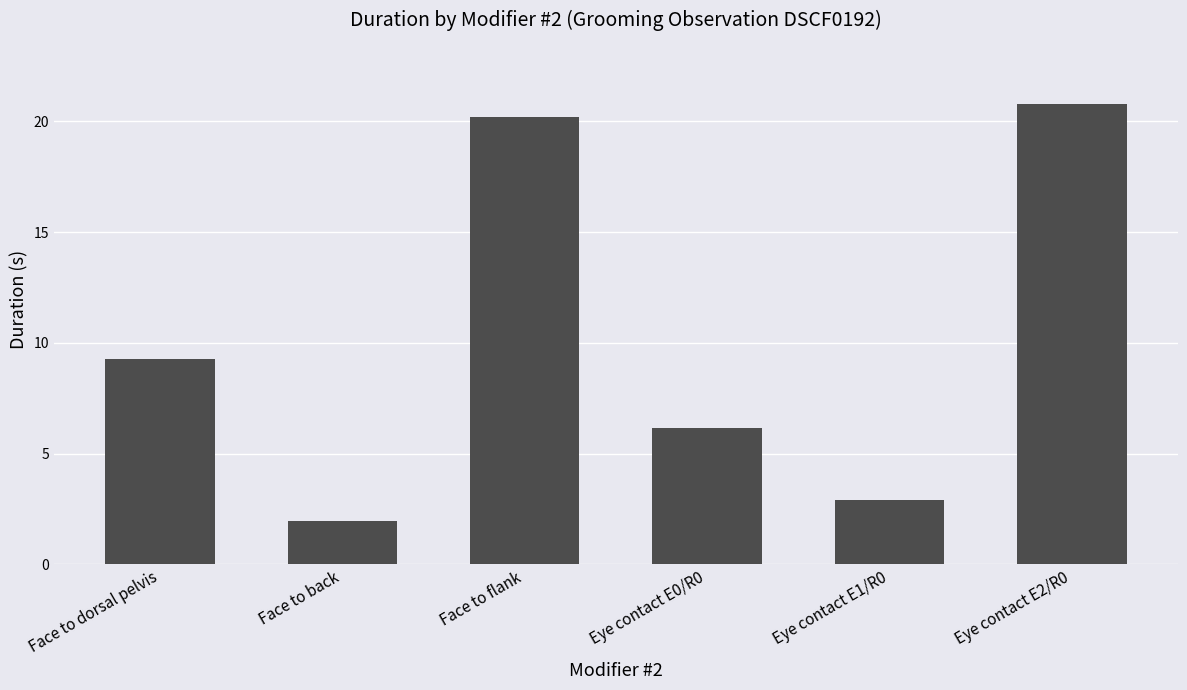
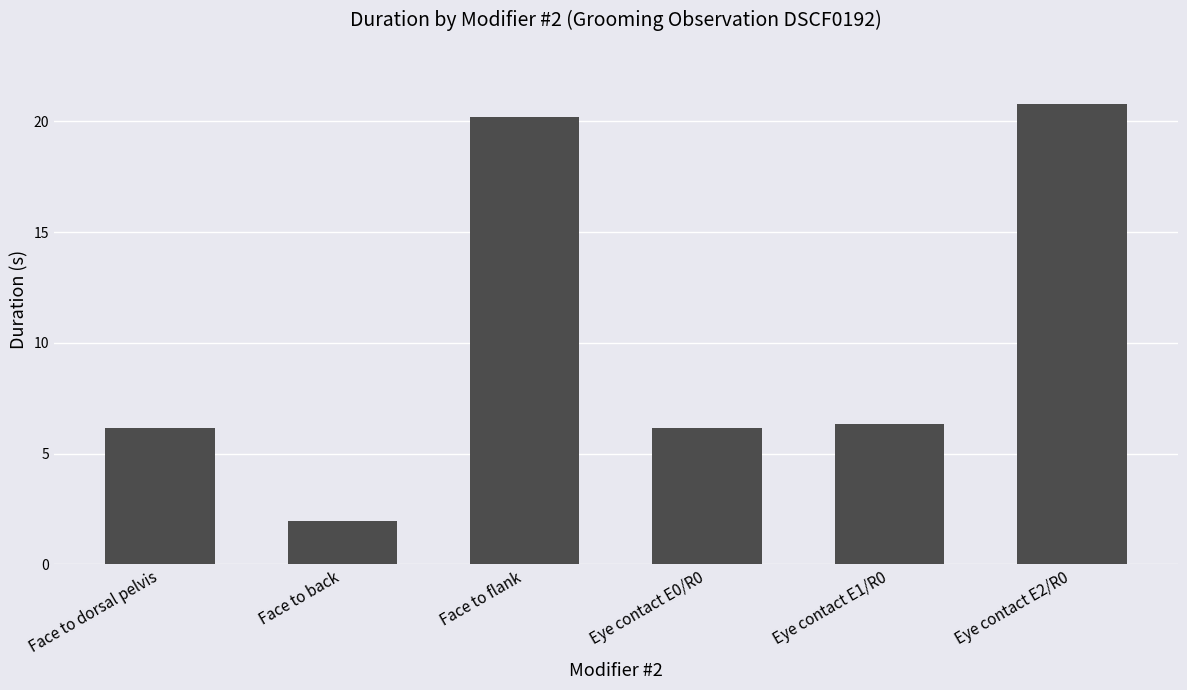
Face to dorsal pelvis: 9.3 -> 6.2
Eye contact E1/R0: 2.9 -> 6.3
